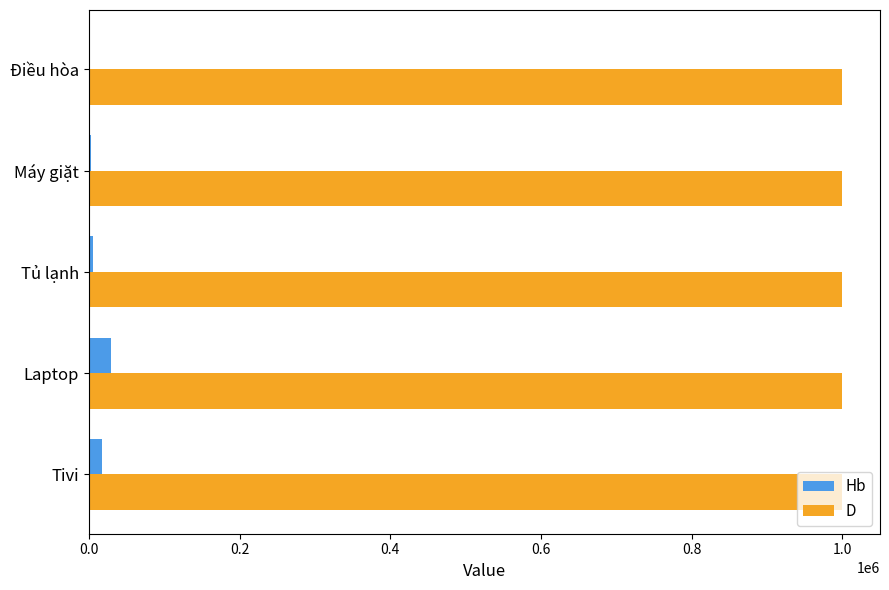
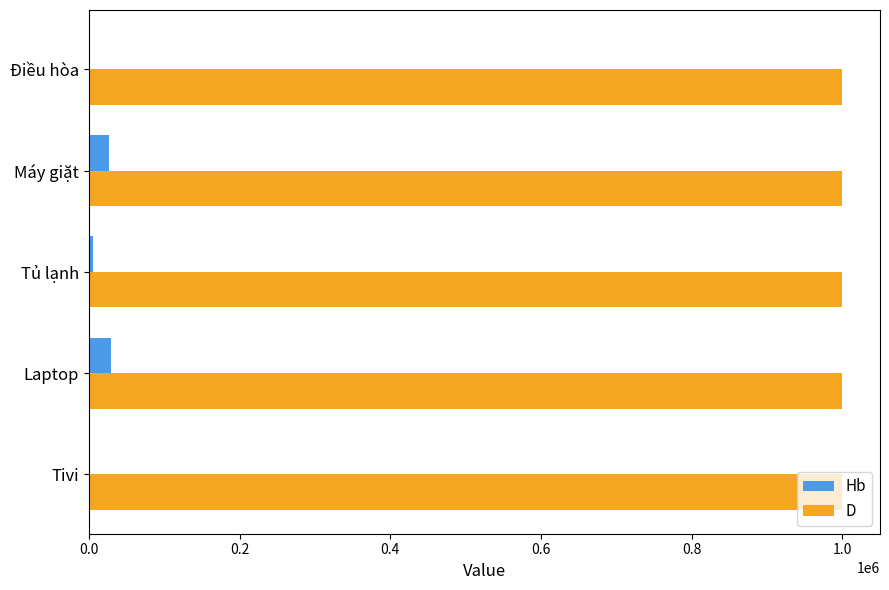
Hb, Máy giặt: 0 -> 30000
Hb, Tivi: 20000 -> 0
